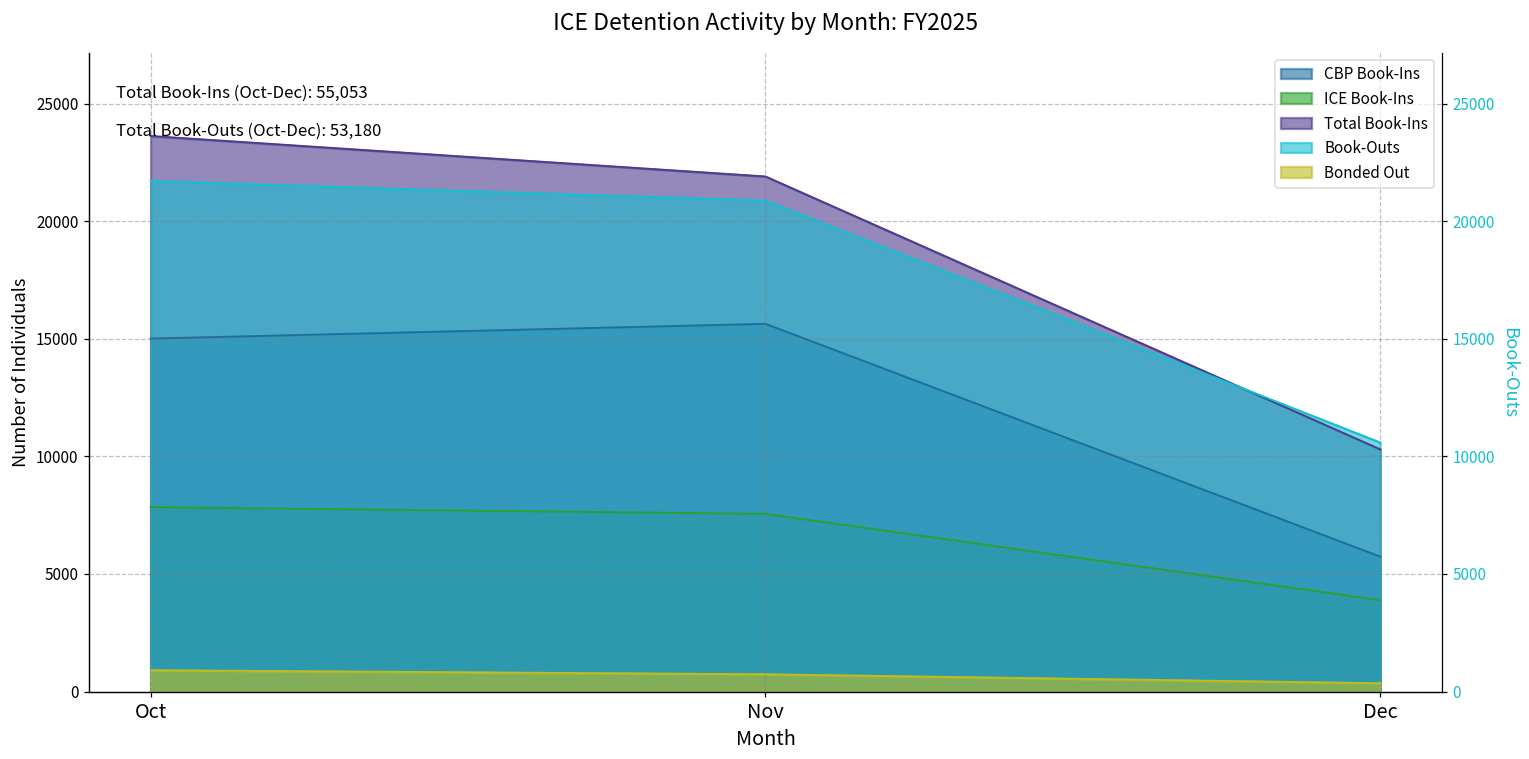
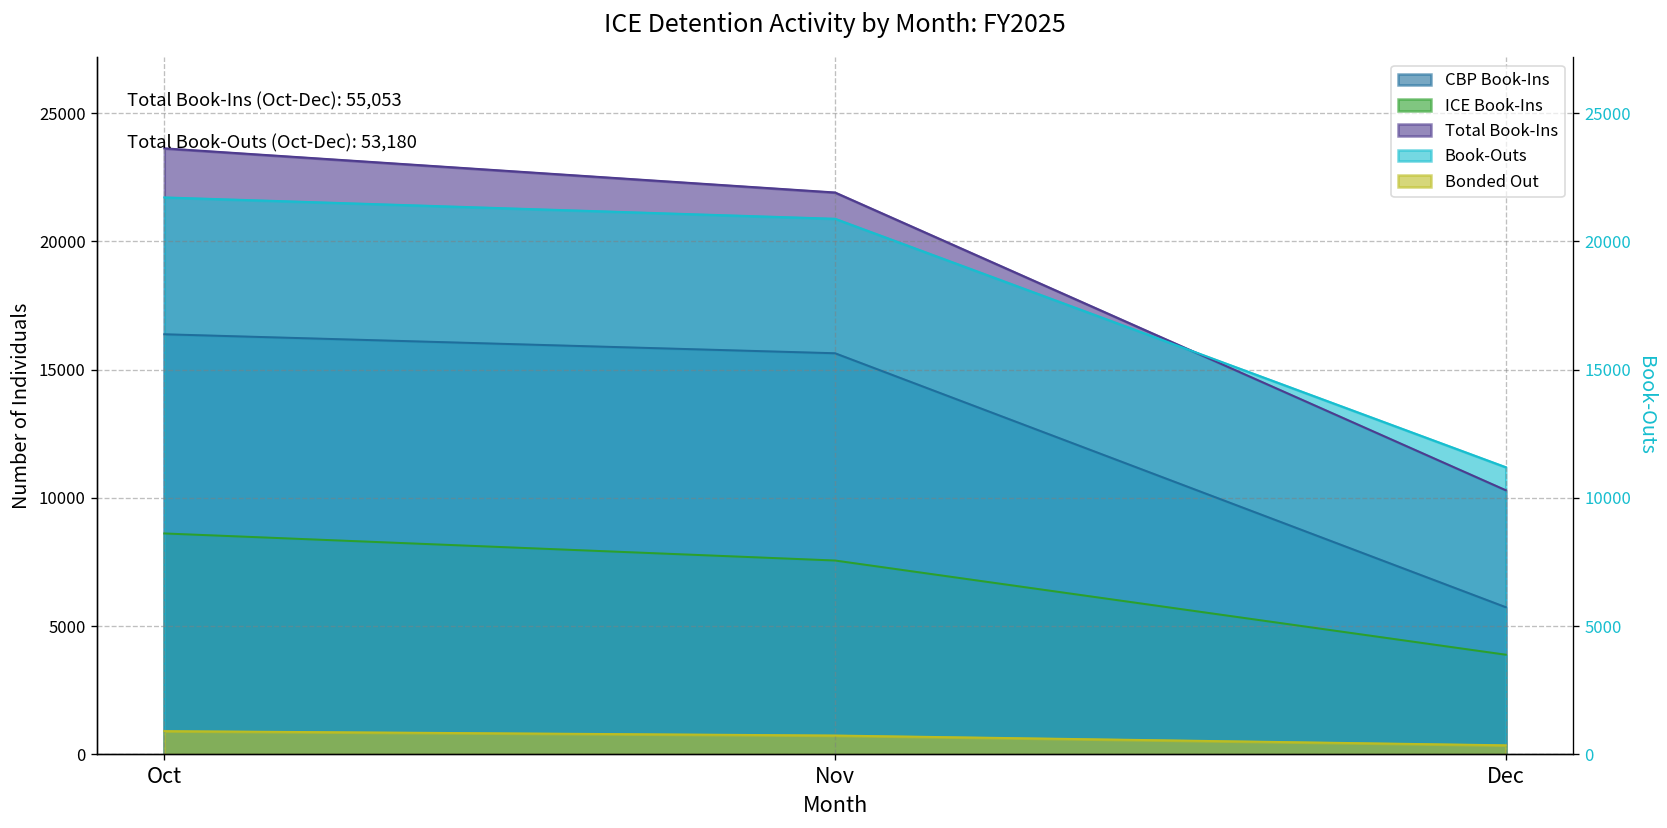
CBP Book-Ins, Oct: 15000 -> 16400
ICE Book-Ins, Oct: 7800 -> 8600
Book-Outs, Dec: 10600 -> 11200
